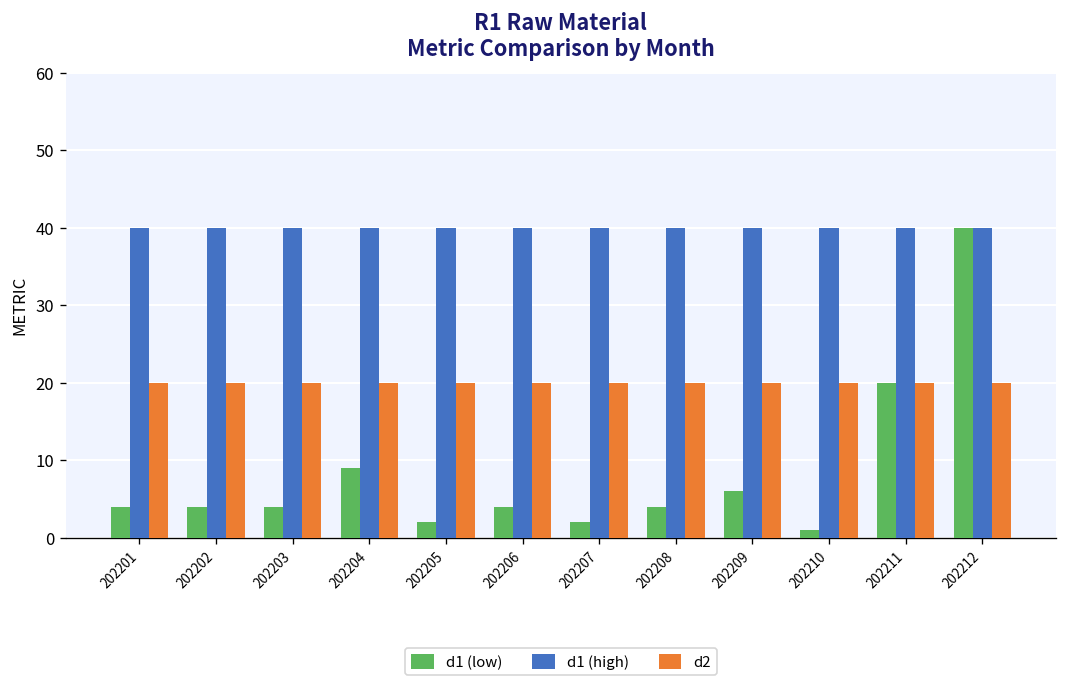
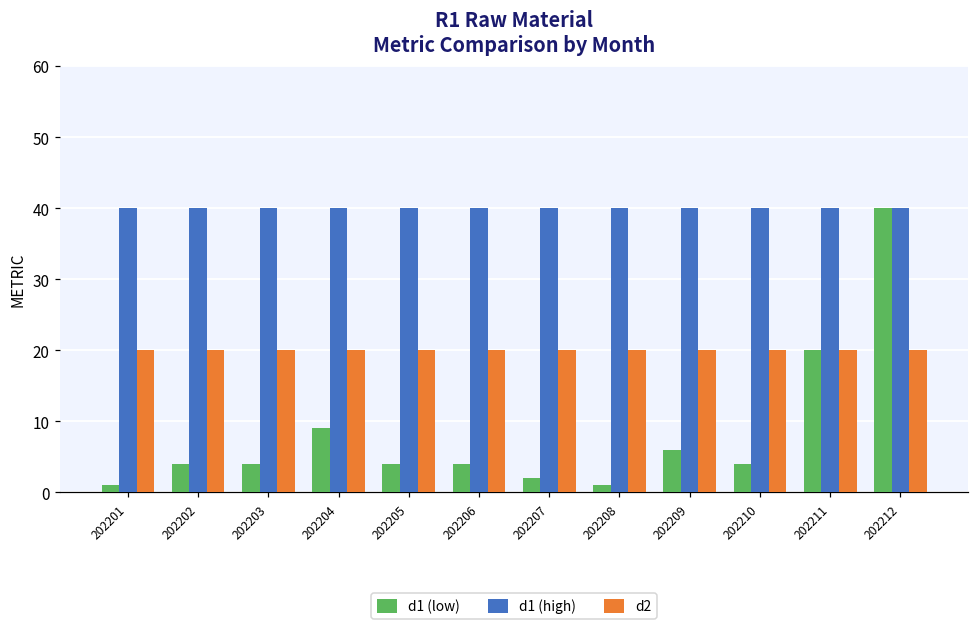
d1 (low), 202201: 4 -> 1
d1 (low), 202205: 2 -> 4
d1 (low), 202208: 4 -> 1
d1 (low), 202210: 1 -> 4
